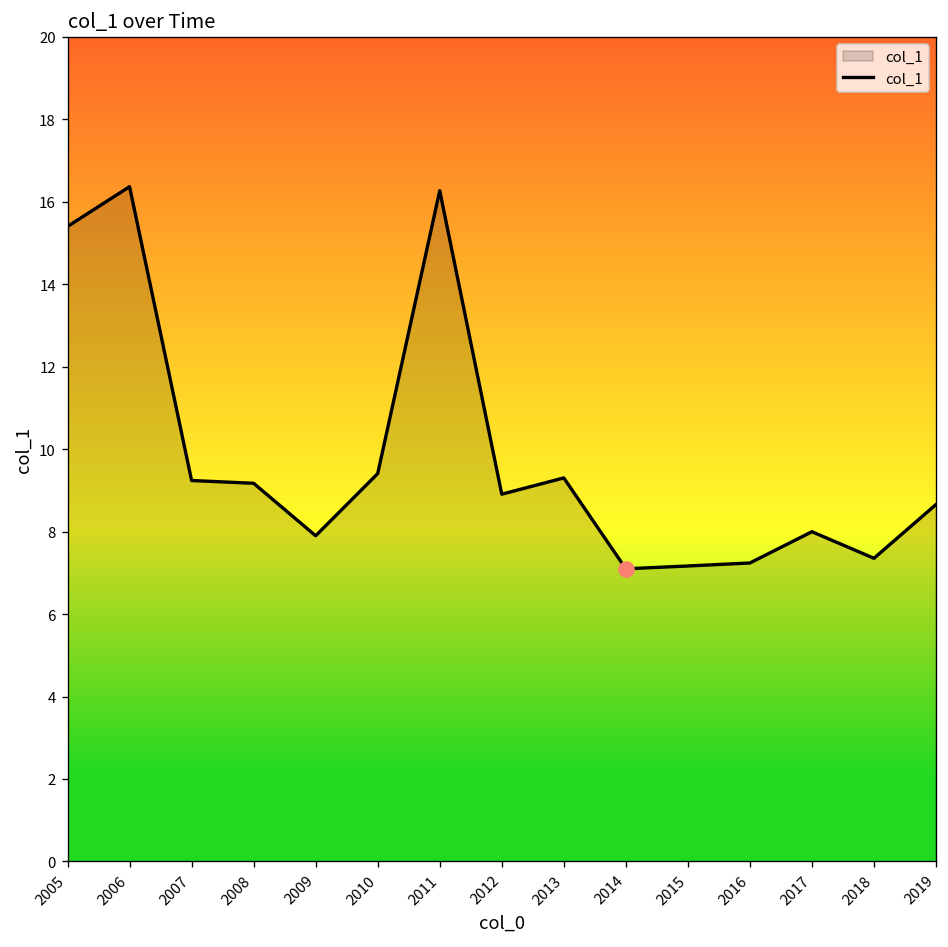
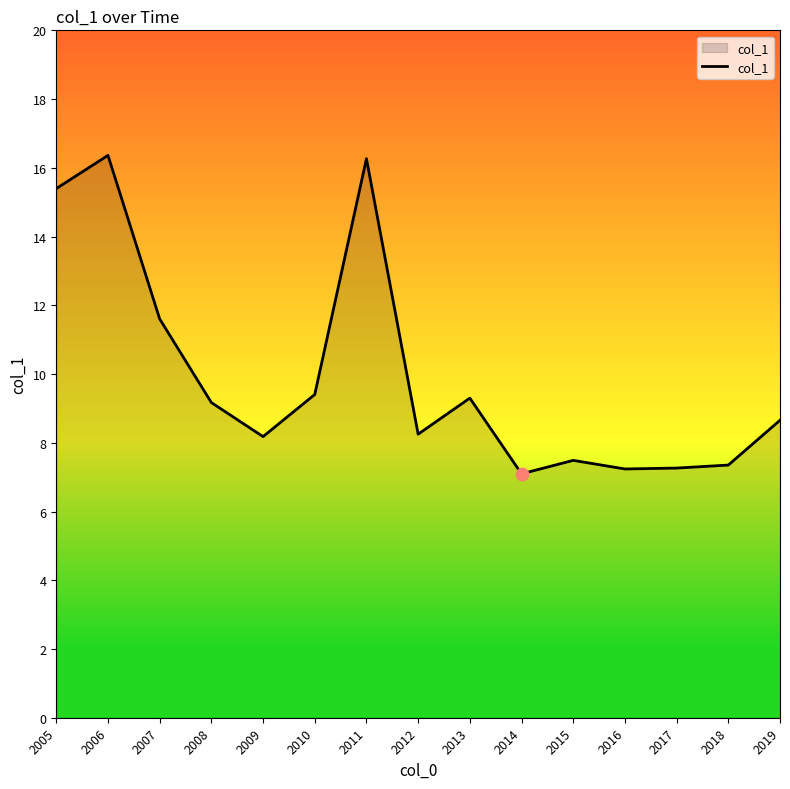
col_1, 2007: 9.2 -> 11.6
col_1, 2009: 7.9 -> 8.2
col_1, 2012: 8.9 -> 8.3
col_1, 2015: 7.2 -> 7.5
col_1, 2017: 8.0 -> 7.3
